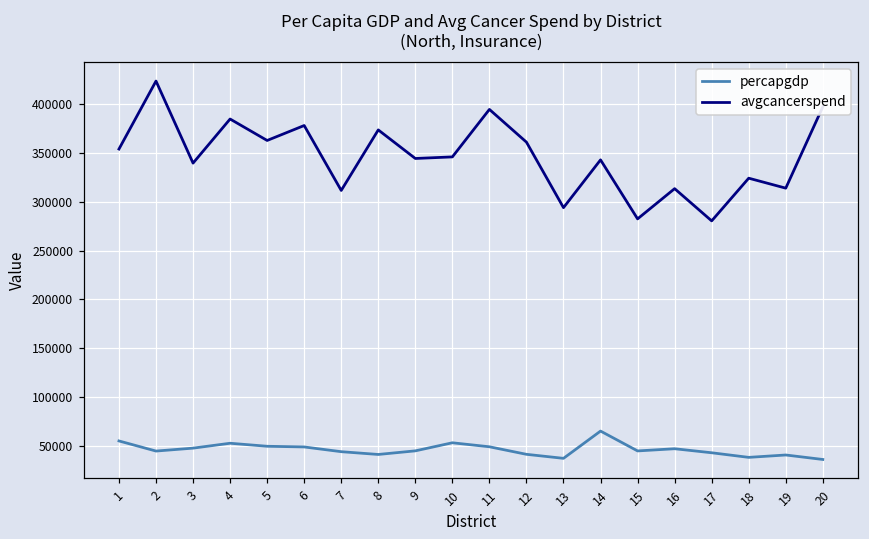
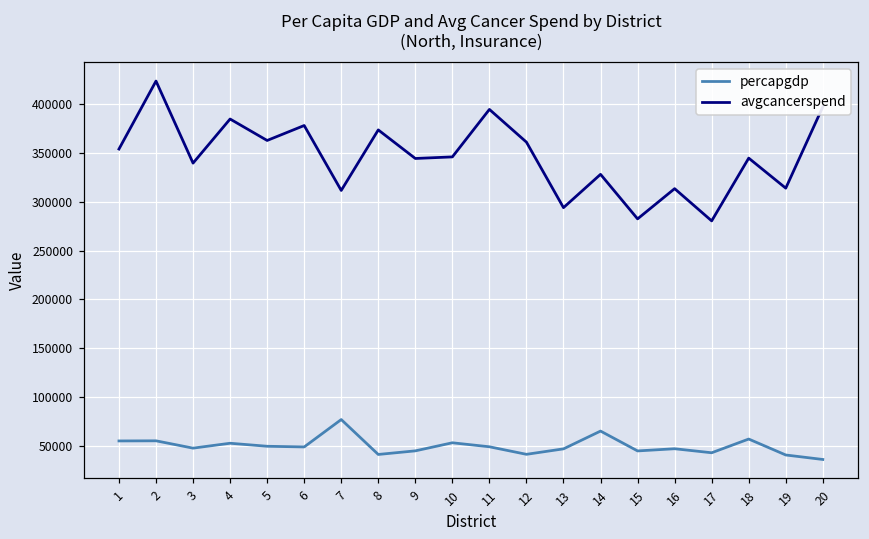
percapgdp, 2: 40000 -> 50000
percapgdp, 7: 40000 -> 80000
percapgdp, 13: 40000 -> 50000
avgcancerspend, 14: 340000 -> 330000
percapgdp, 18: 40000 -> 60000
avgcancerspend, 18: 320000 -> 340000
